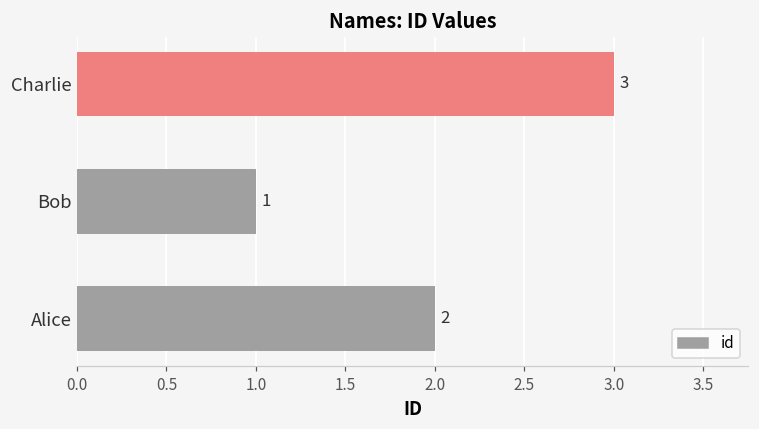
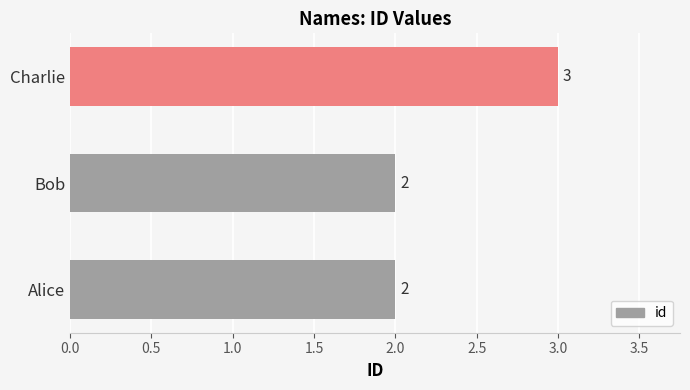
Bob: 1 -> 2
